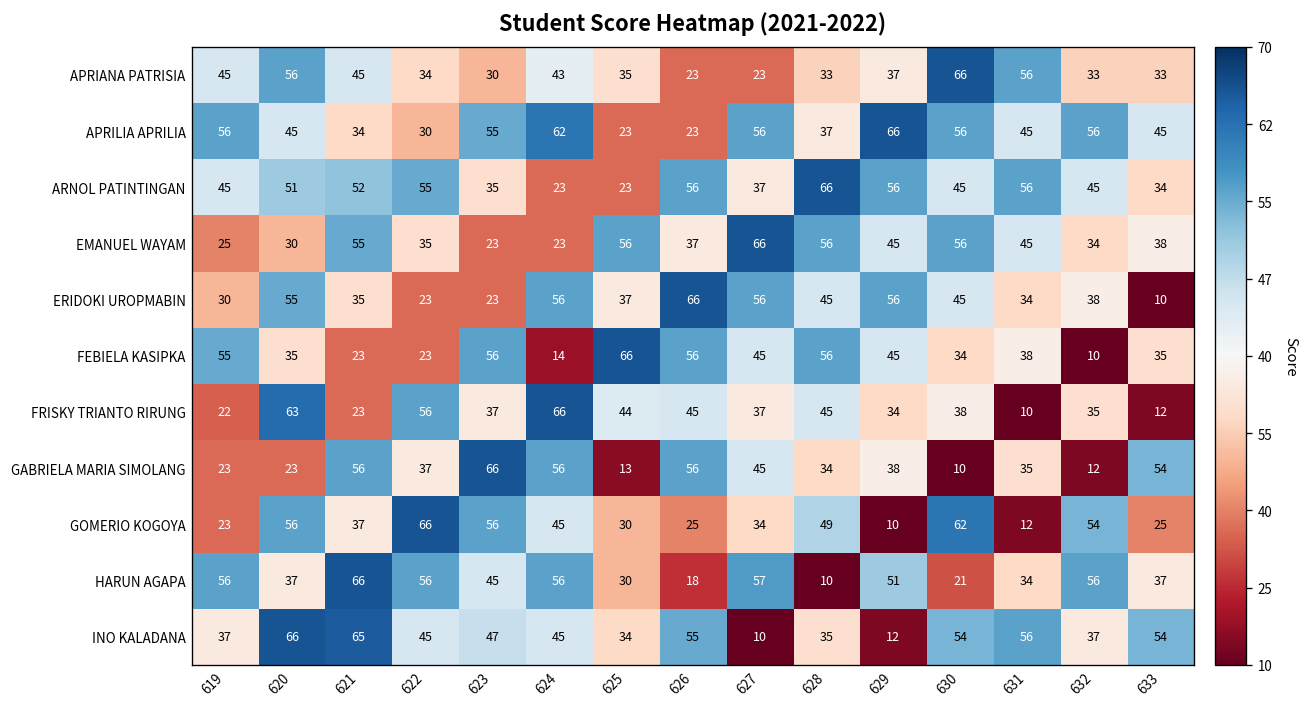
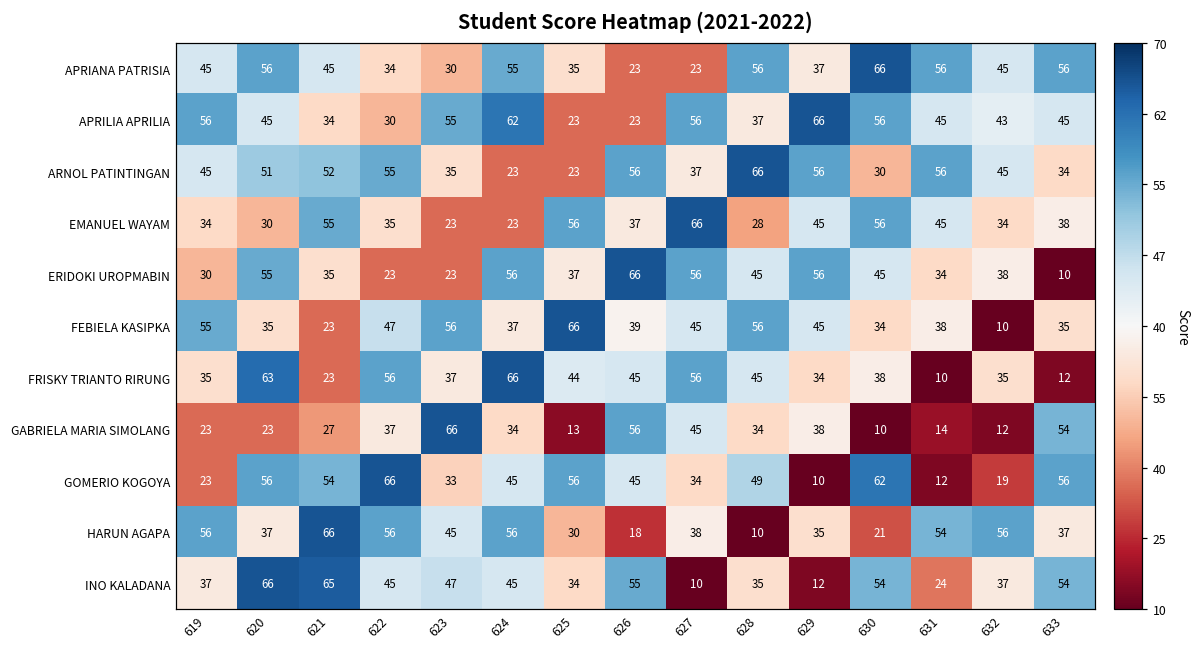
APRIANA PATRISIA, 624: 43 -> 55
APRIANA PATRISIA, 628: 33 -> 56
APRIANA PATRISIA, 632: 33 -> 45
APRIANA PATRISIA, 633: 33 -> 56
APRILIA APRILIA, 632: 56 -> 43
ARNOL PATINTINGAN, 630: 45 -> 30
EMANUEL WAYAM, 619: 25 -> 34
EMANUEL WAYAM, 628: 56 -> 28
FEBIELA KASIPKA, 622: 23 -> 47
FEBIELA KASIPKA, 624: 14 -> 37
FEBIELA KASIPKA, 626: 56 -> 39
FRISKY TRIANTO RIRUNG, 619: 22 -> 35
FRISKY TRIANTO RIRUNG, 627: 37 -> 56
GABRIELA MARIA SIMOLANG, 621: 56 -> 27
GABRIELA MARIA SIMOLANG, 624: 56 -> 34
GABRIELA MARIA SIMOLANG, 631: 35 -> 14
GOMERIO KOGOYA, 621: 37 -> 54
GOMERIO KOGOYA, 623: 56 -> 33
GOMERIO KOGOYA, 625: 30 -> 56
GOMERIO KOGOYA, 626: 25 -> 45
GOMERIO KOGOYA, 632: 54 -> 19
GOMERIO KOGOYA, 633: 25 -> 56
HARUN AGAPA, 627: 57 -> 38
HARUN AGAPA, 629: 51 -> 35
HARUN AGAPA, 631: 34 -> 54
INO KALADANA, 631: 56 -> 24
